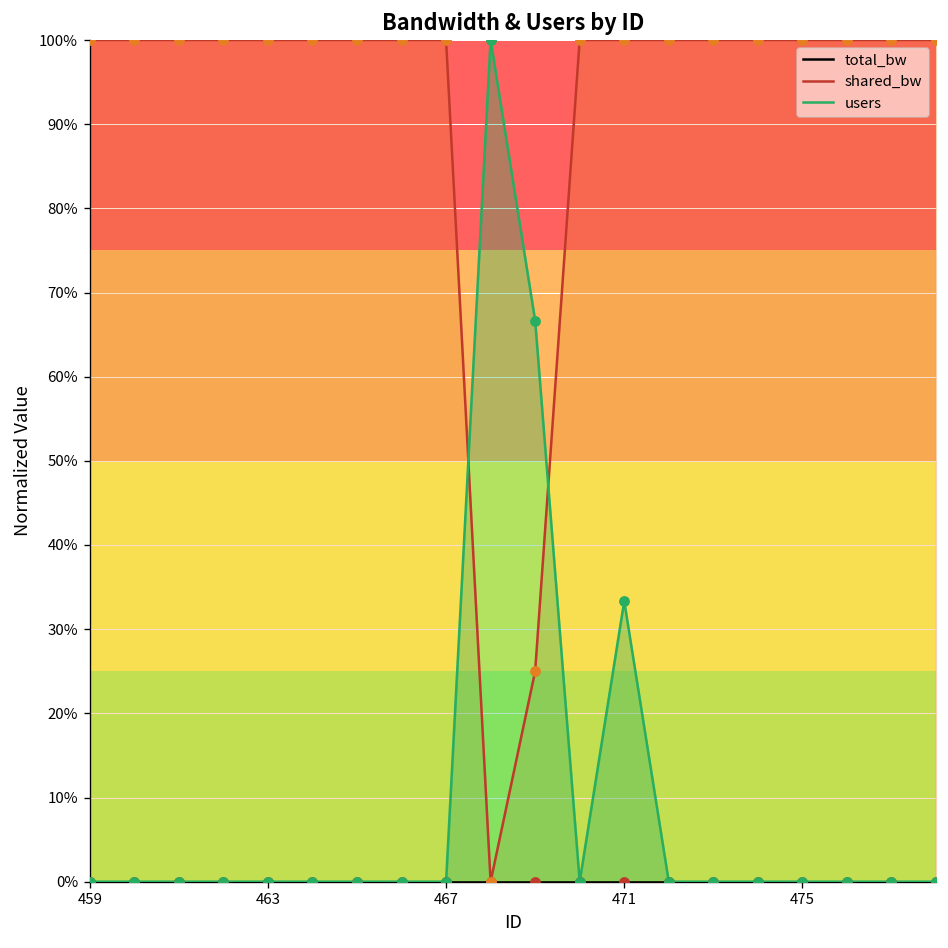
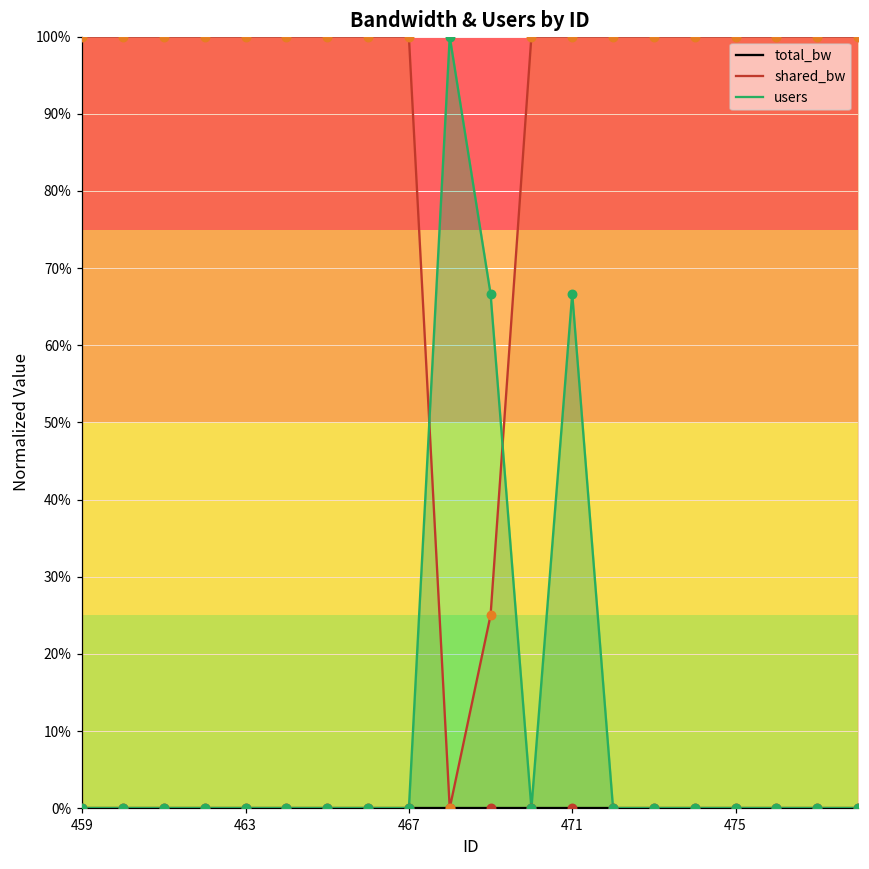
users, 471: 33% -> 67%
